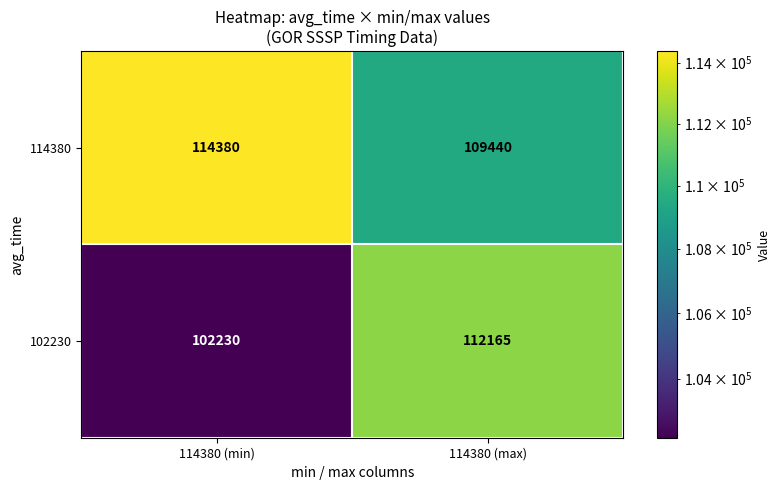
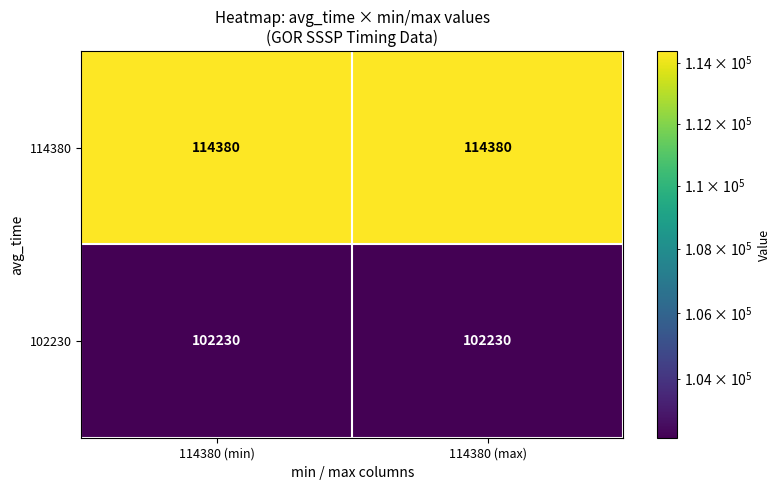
114380, 114380 (max): 109440 -> 114380
102230, 114380 (max): 112165 -> 102230
